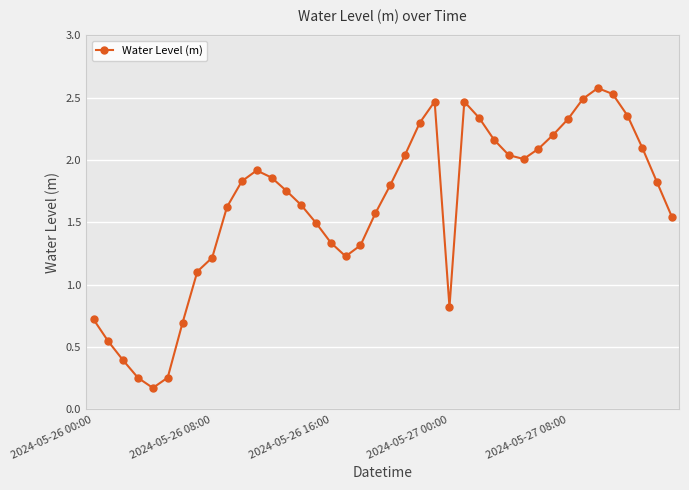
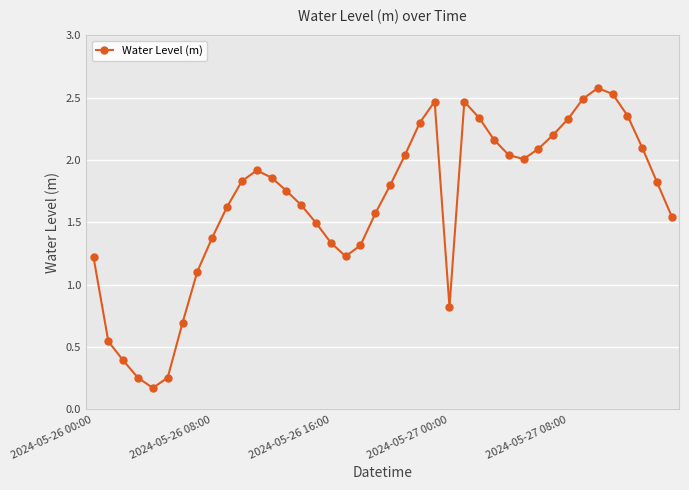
2024-05-26 00:00: 0.72 -> 1.22
2024-05-26 08:00: 1.22 -> 1.38
